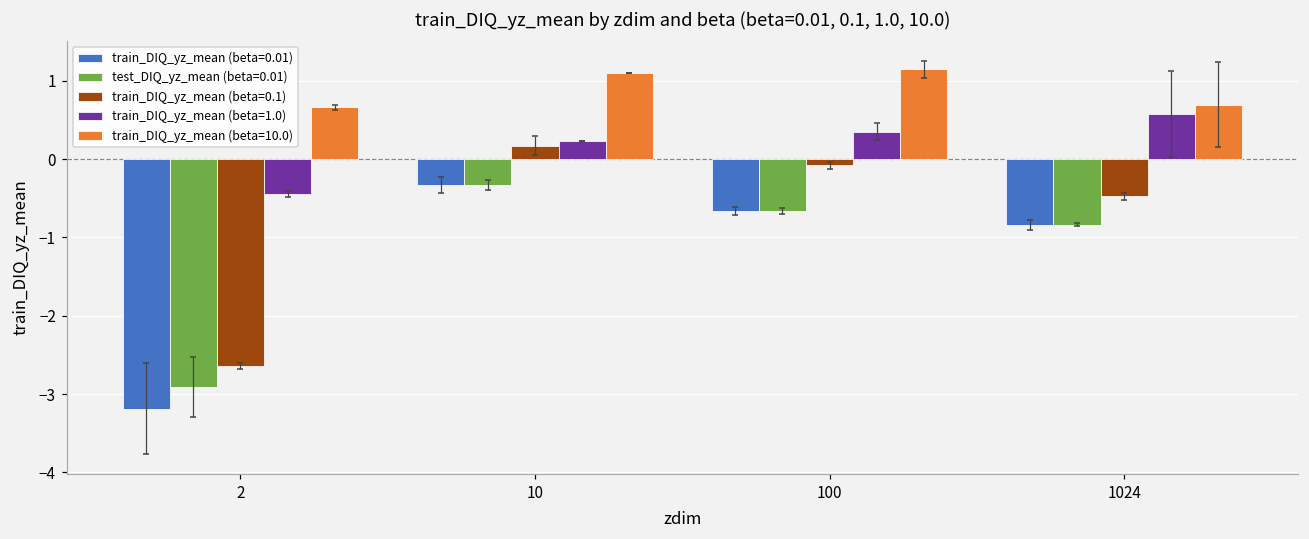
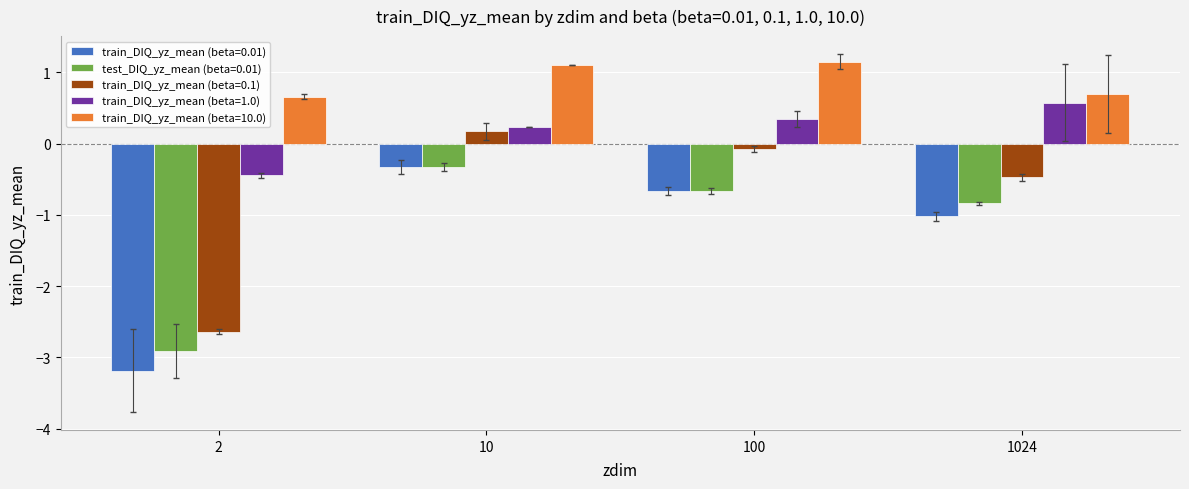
train_DIQ_yz_mean (beta=0.01), 1024: -0.8 -> -1.0
